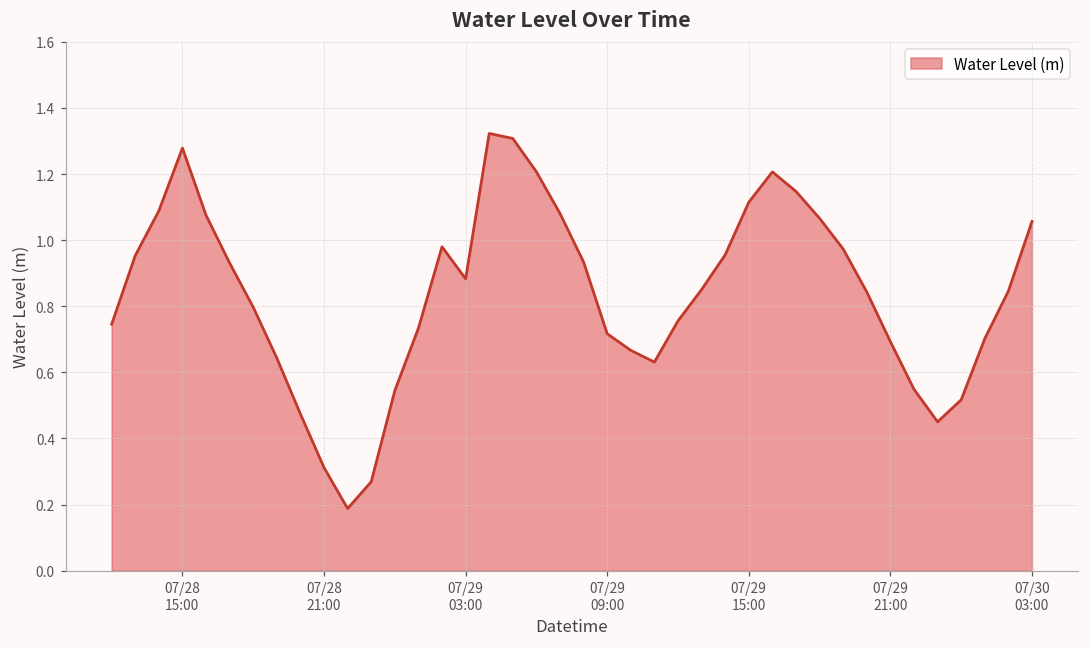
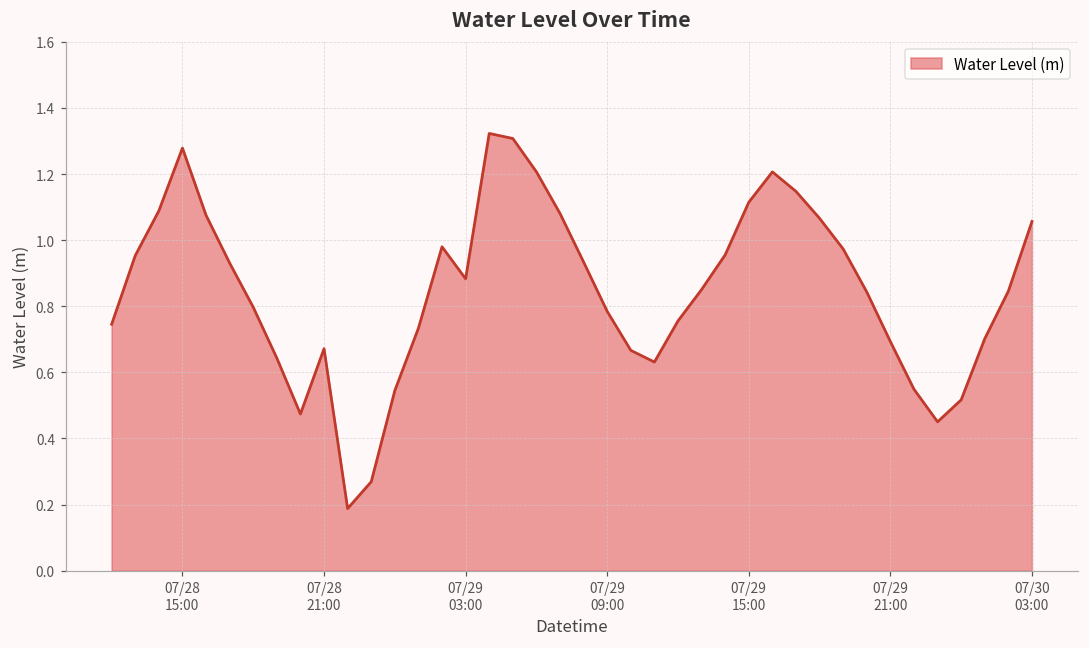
07/28 21:00: 0.31 -> 0.67
07/29 09:00: 0.72 -> 0.78
